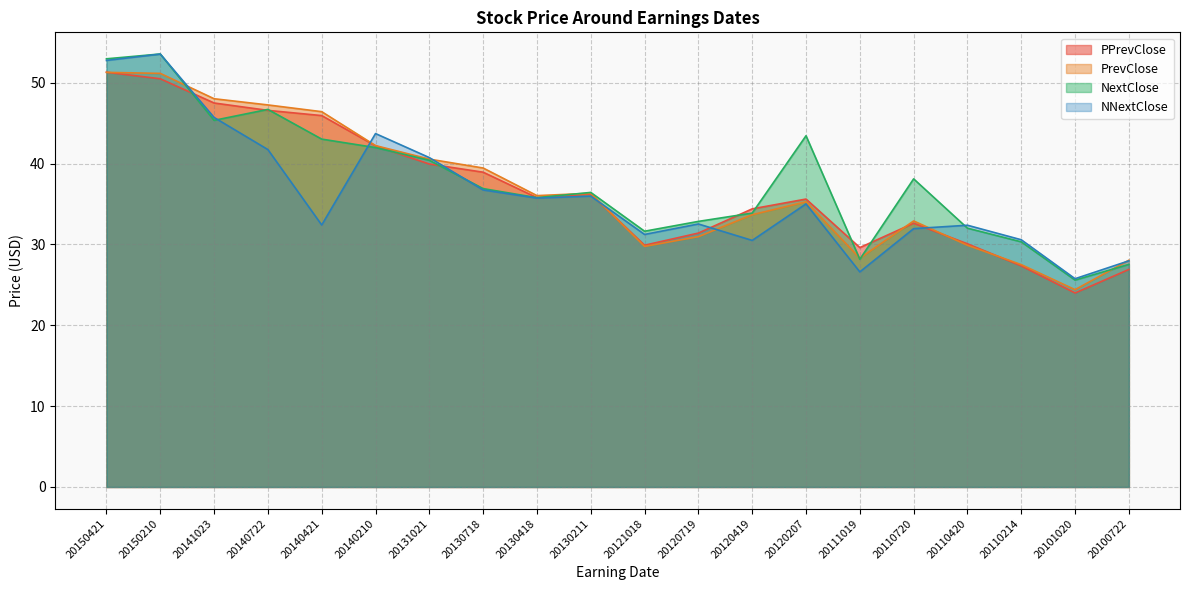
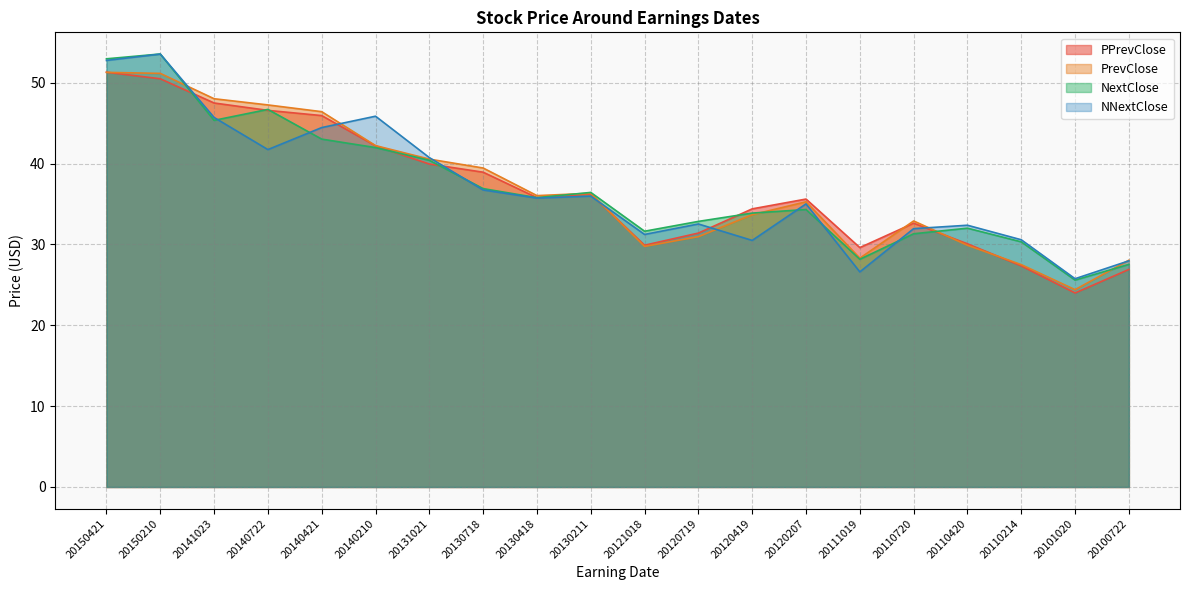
NNextClose, 20140421: 32 -> 44
NNextClose, 20140210: 44 -> 46
NextClose, 20120207: 43 -> 34
NextClose, 20110720: 38 -> 31
